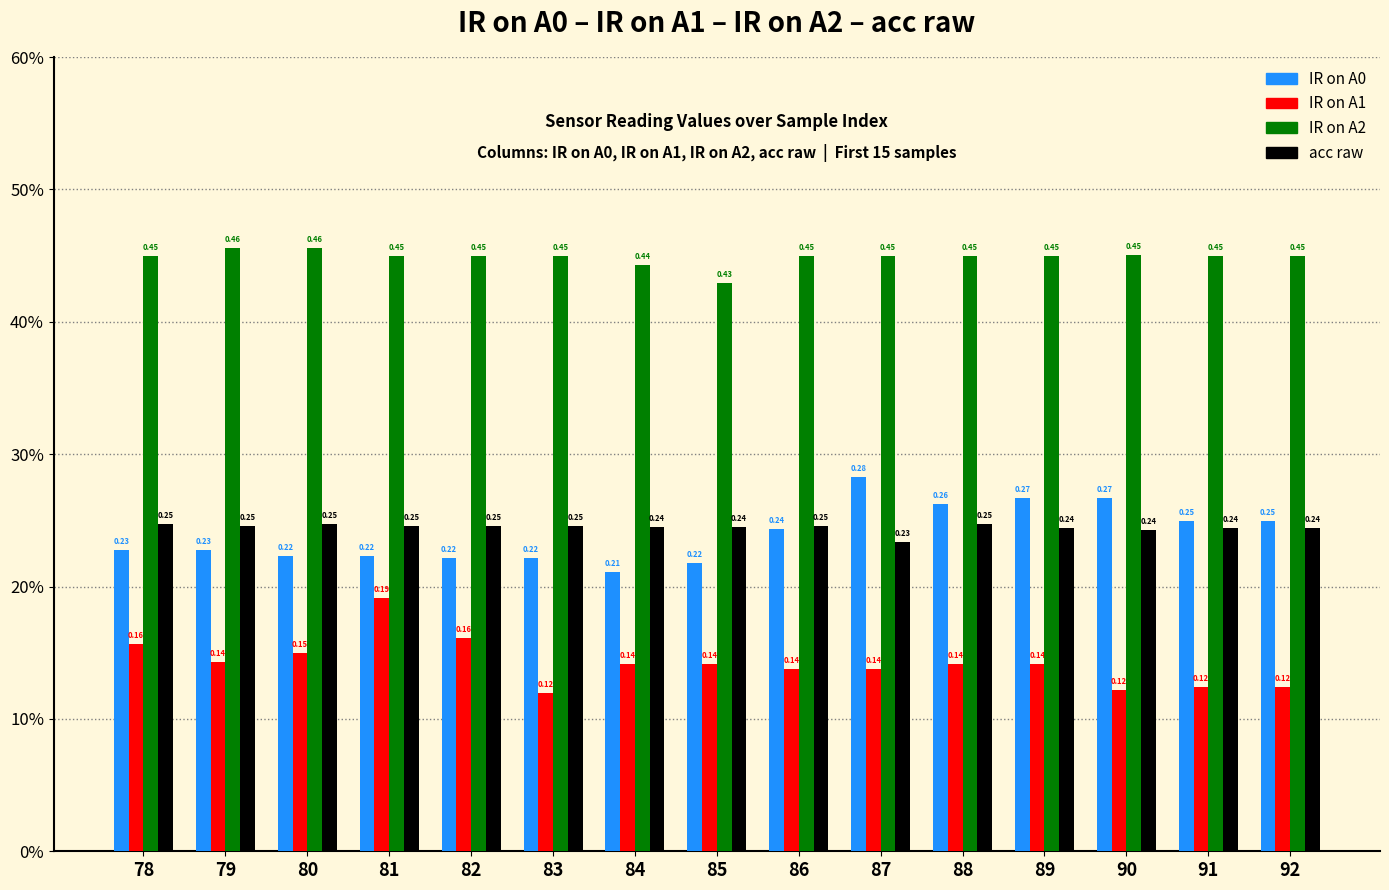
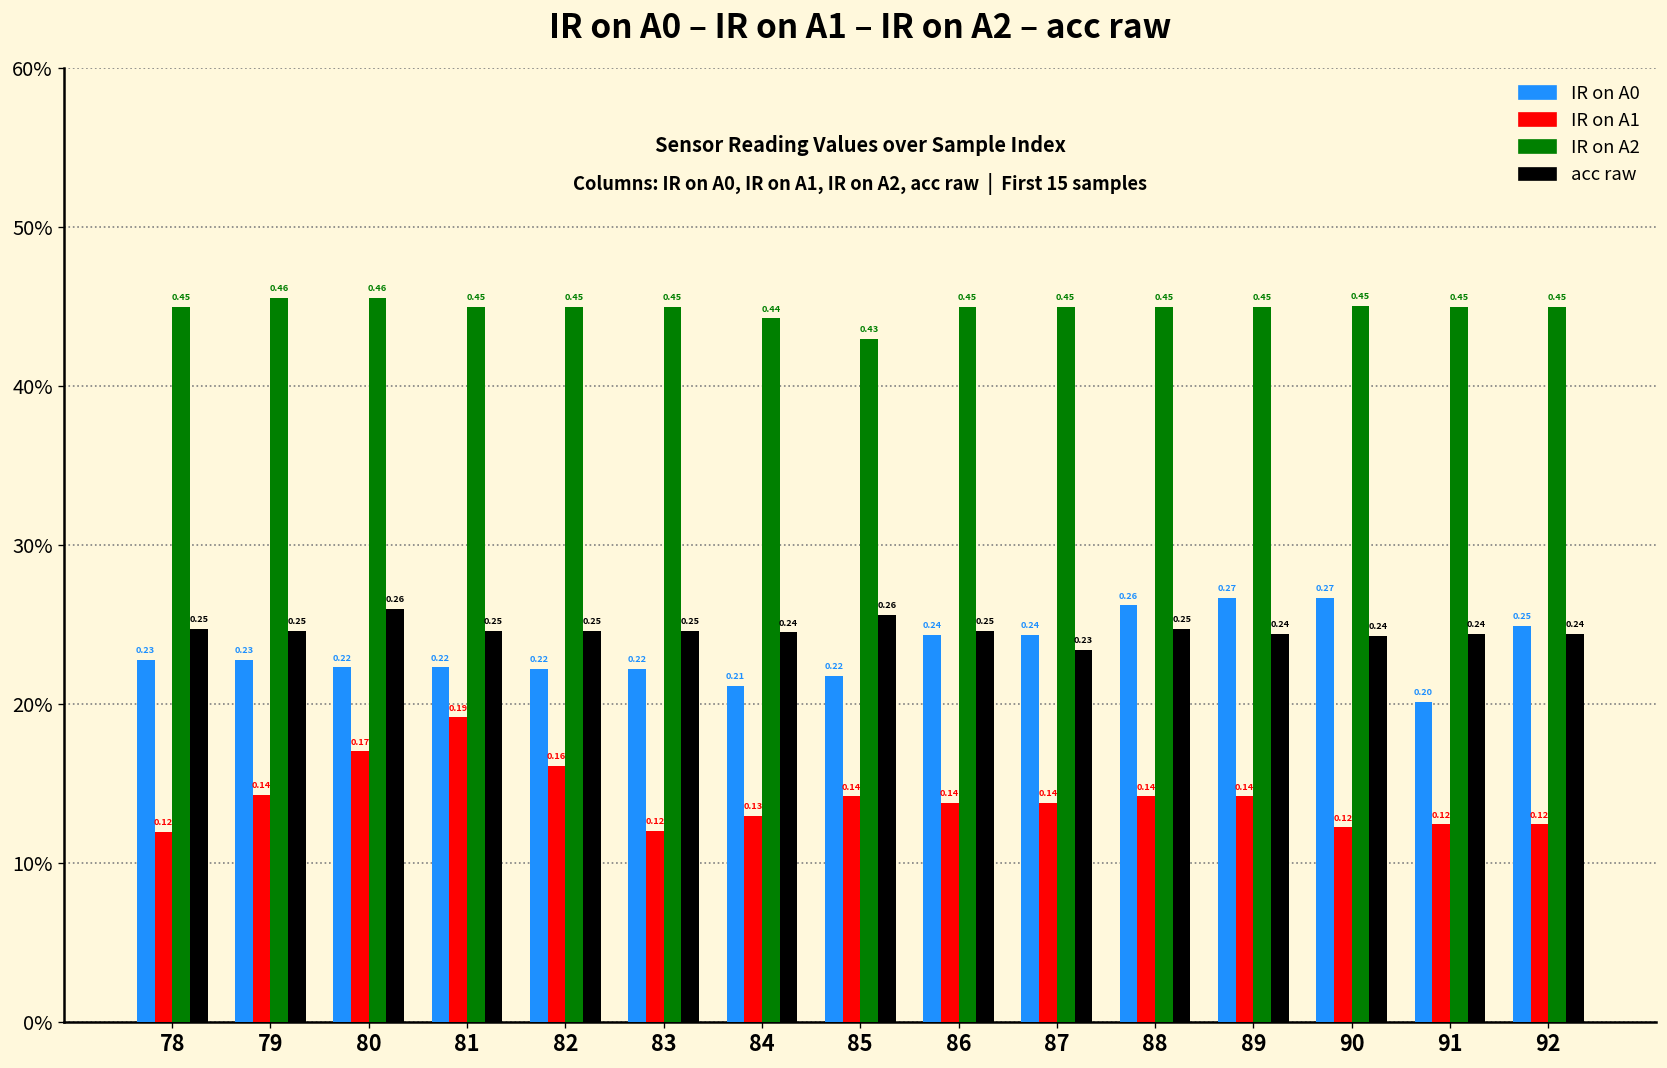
IR on A1, 78: 0.16 -> 0.12
IR on A1, 80: 0.15 -> 0.17
acc raw, 80: 0.25 -> 0.26
IR on A1, 84: 0.14 -> 0.13
acc raw, 85: 0.24 -> 0.26
IR on A0, 87: 0.28 -> 0.24
IR on A0, 91: 0.25 -> 0.20
